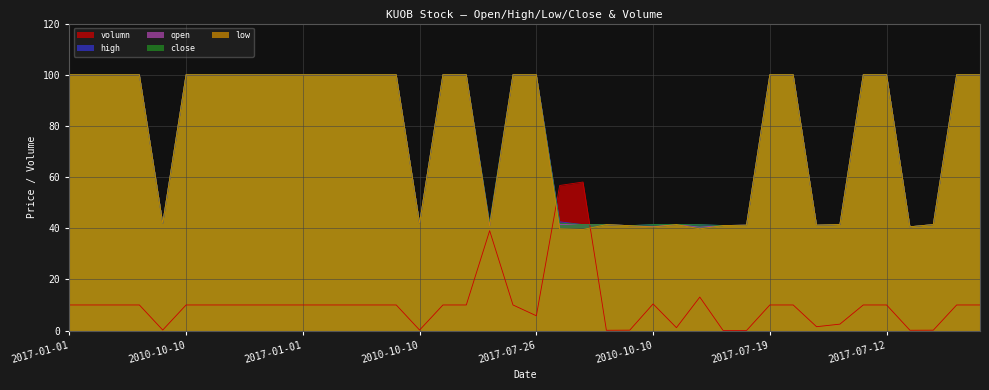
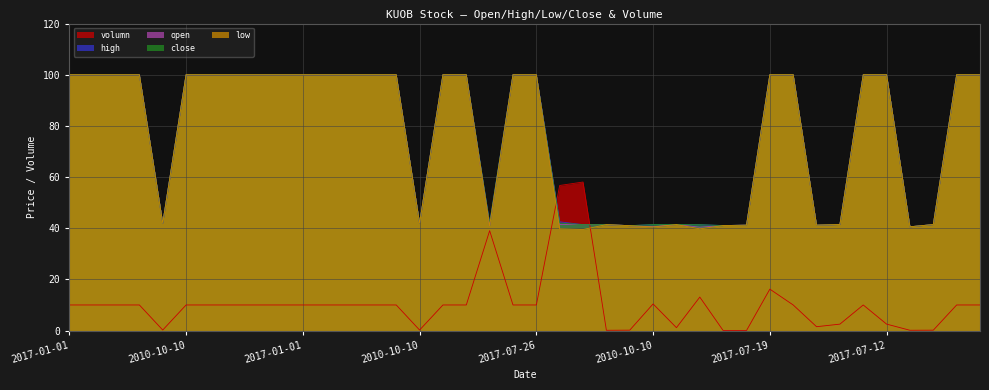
volumn, 2017-07-26: 6 -> 10
volumn, 2017-07-19: 10 -> 16
volumn, 2017-07-12: 10 -> 3
